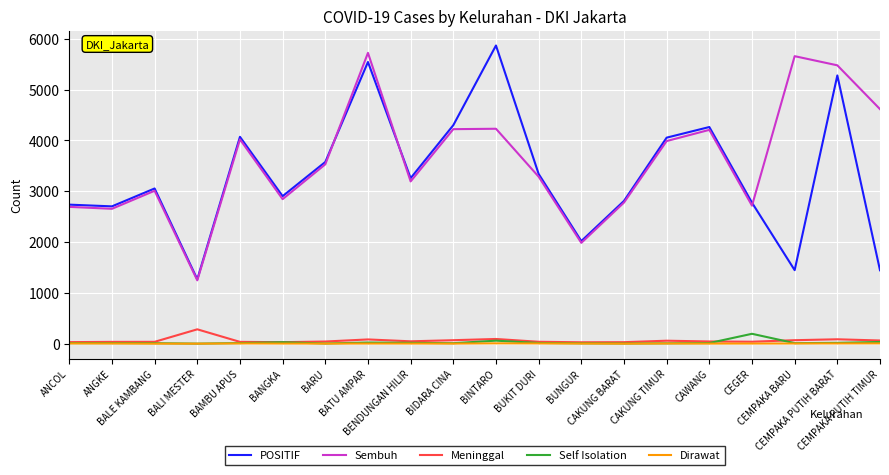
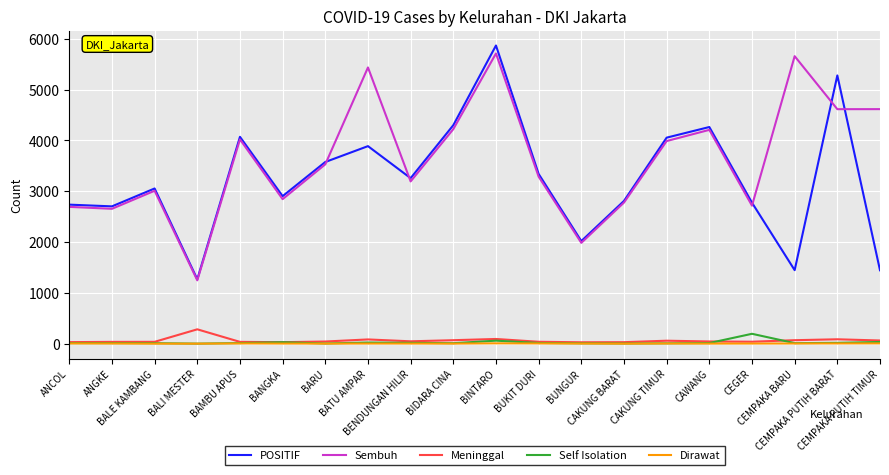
POSITIF, BATU AMPAR: 5500 -> 3900
Sembuh, BATU AMPAR: 5700 -> 5400
Sembuh, BINTARO: 4200 -> 5700
Sembuh, CEMPAKA PUTIH BARAT: 5500 -> 4600
